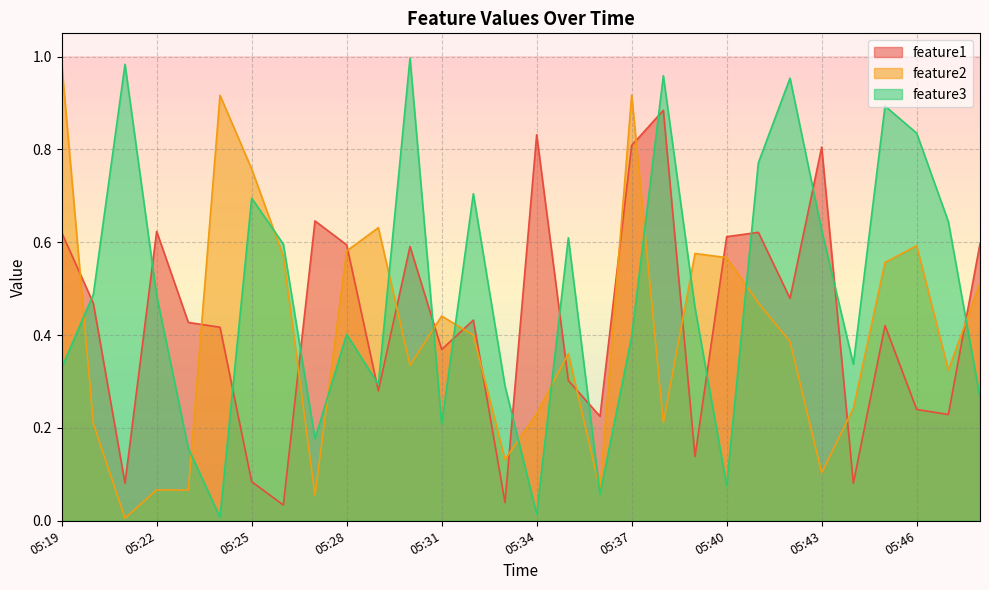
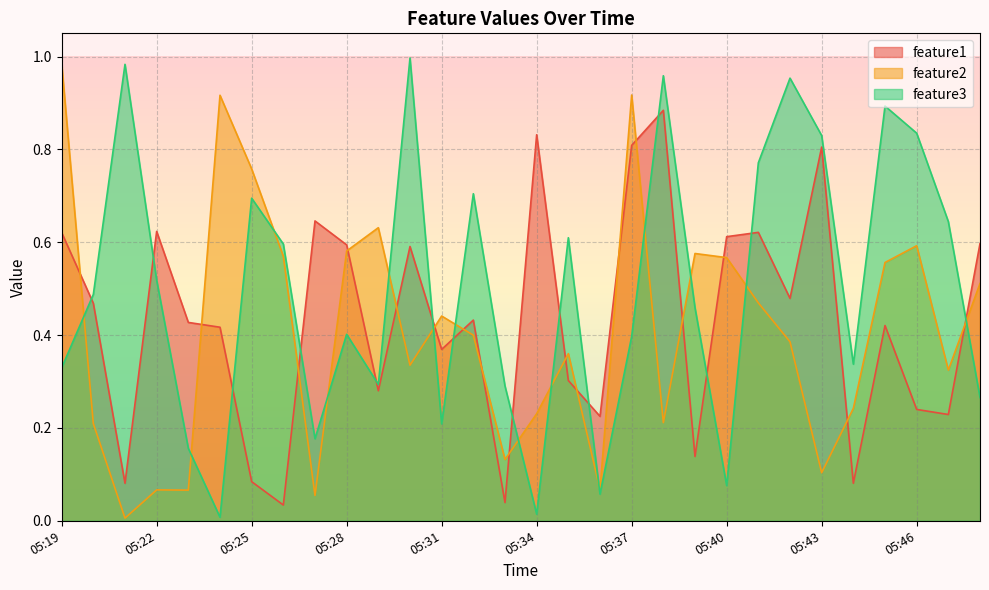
feature3, 05:22: 0.49 -> 0.52
feature3, 05:43: 0.63 -> 0.83
